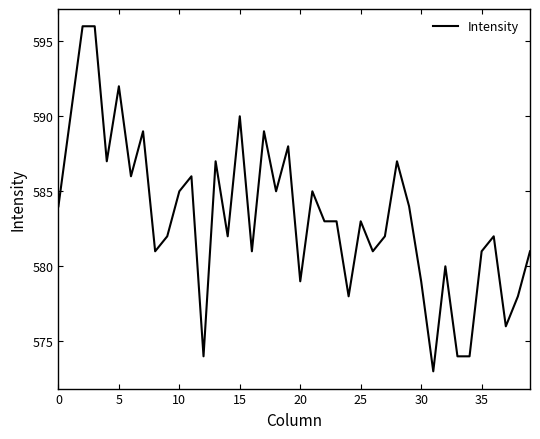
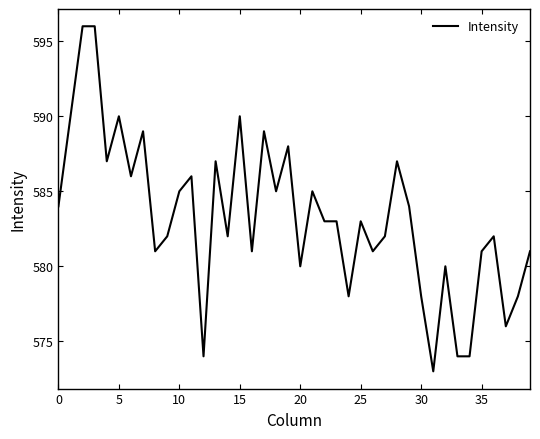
5: 592 -> 590
20: 579 -> 580
30: 579 -> 578
